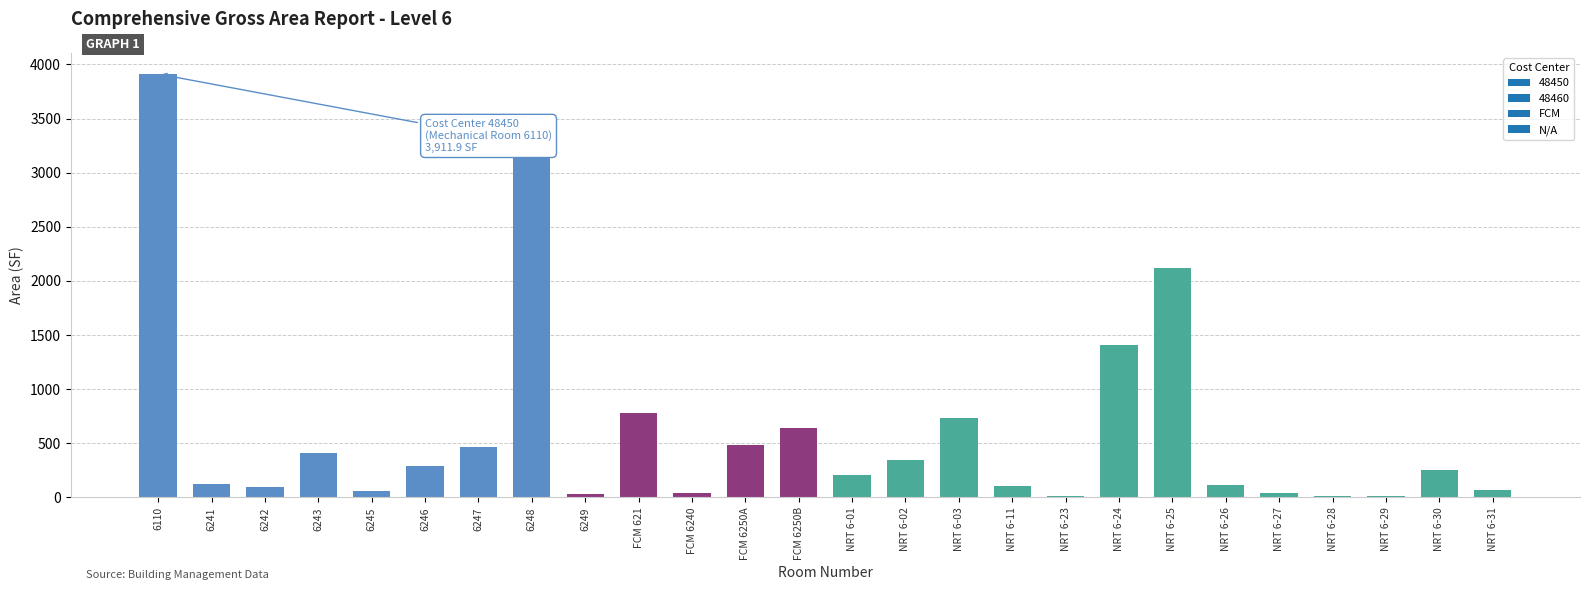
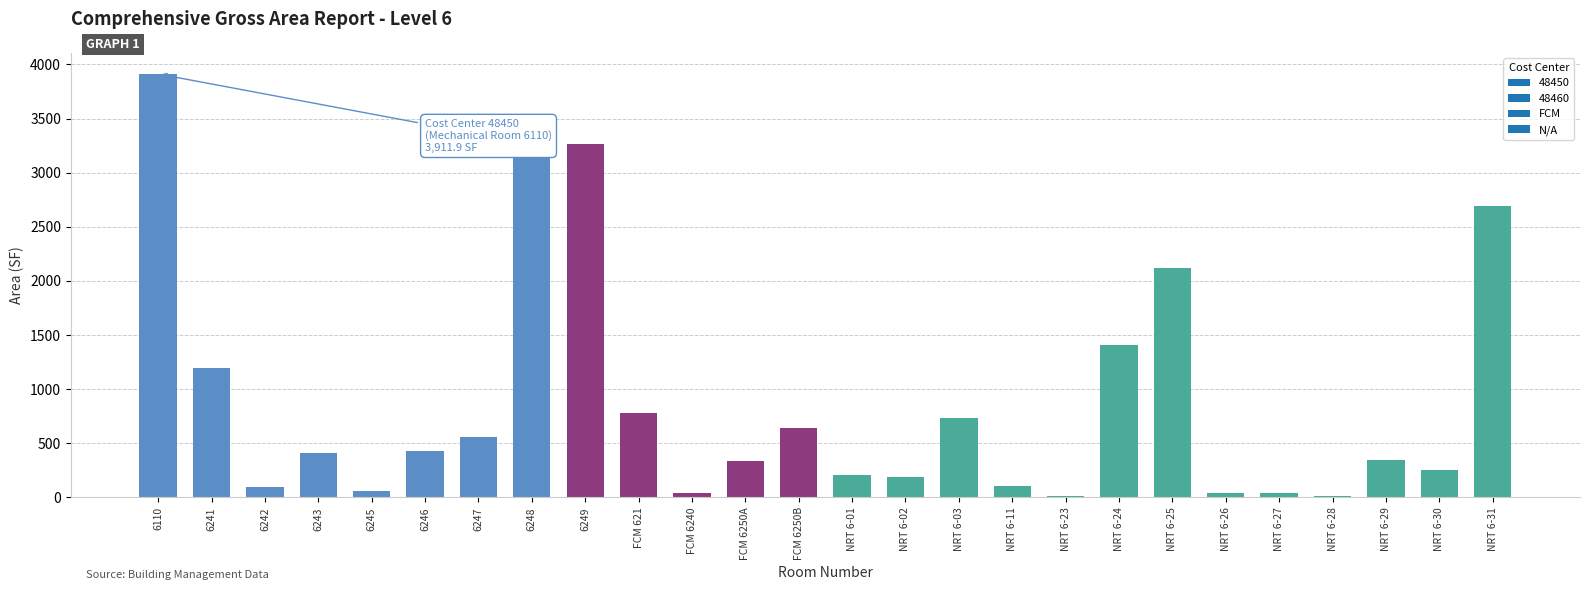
6241: 130 -> 1200
6246: 290 -> 430
6247: 470 -> 560
6249: 30 -> 3270
FCM 6250A: 480 -> 340
NRT 6-02: 350 -> 190
NRT 6-26: 110 -> 40
NRT 6-29: 10 -> 340
NRT 6-31: 70 -> 2690
